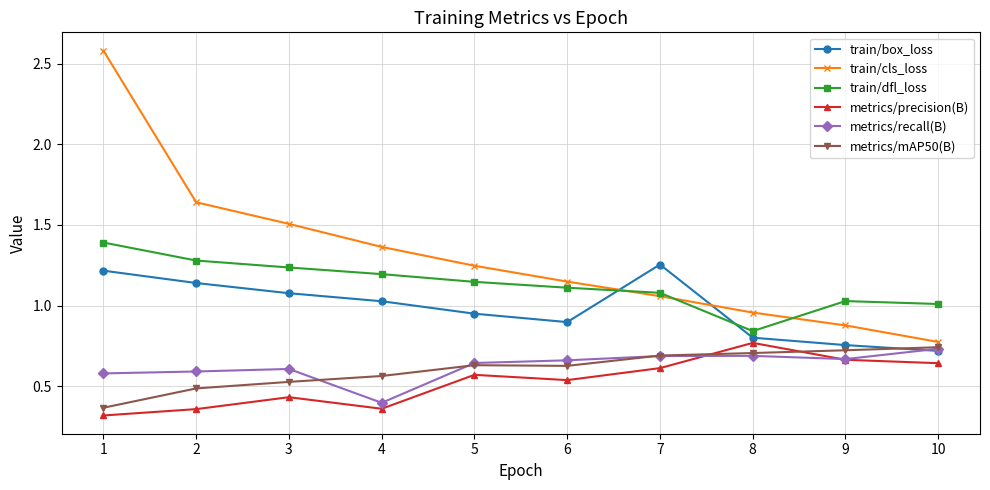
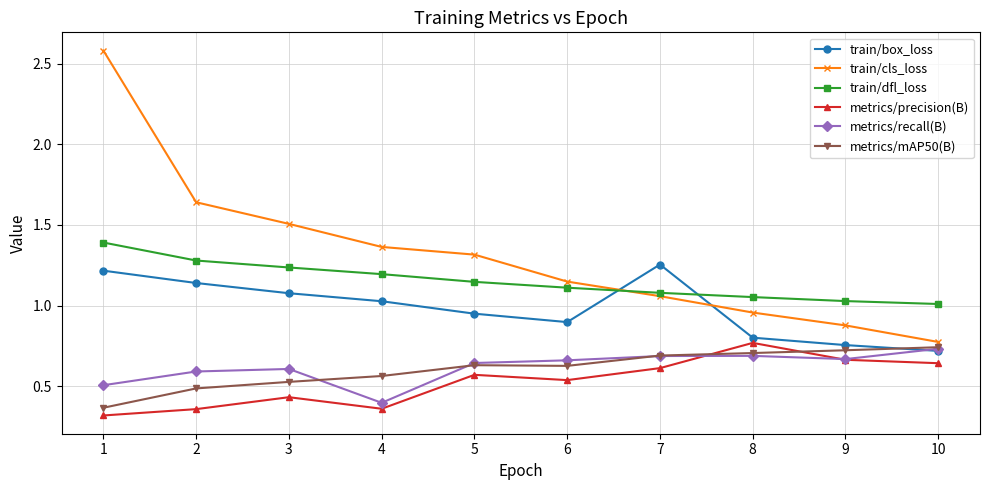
metrics/recall(B), 1: 0.58 -> 0.51
train/cls_loss, 5: 1.25 -> 1.32
train/dfl_loss, 8: 0.84 -> 1.05
